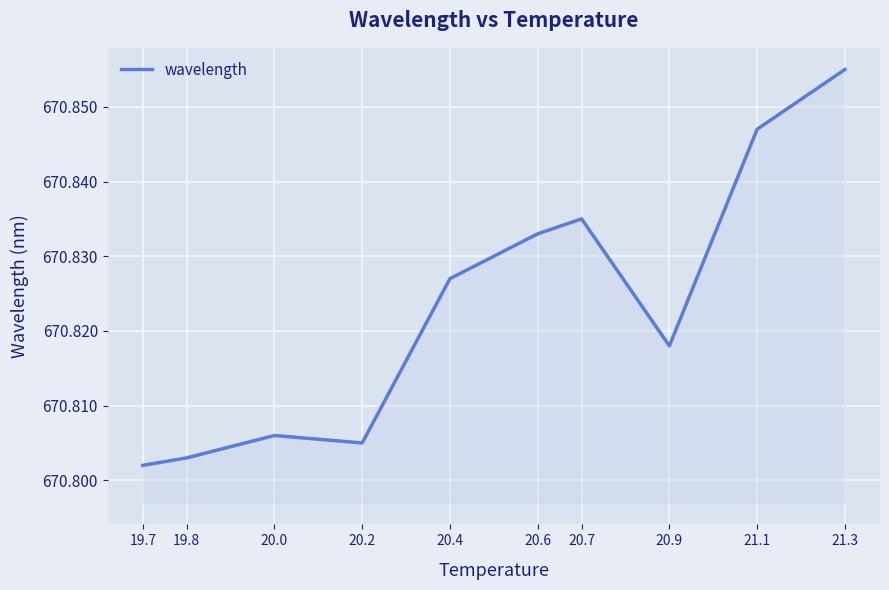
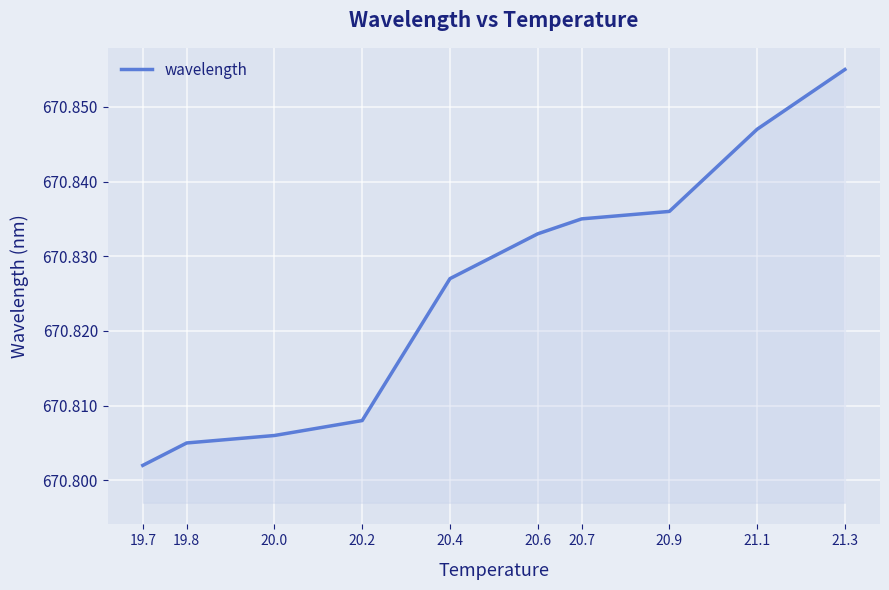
19.8: 670.803 -> 670.805
20.2: 670.805 -> 670.808
20.9: 670.818 -> 670.836
